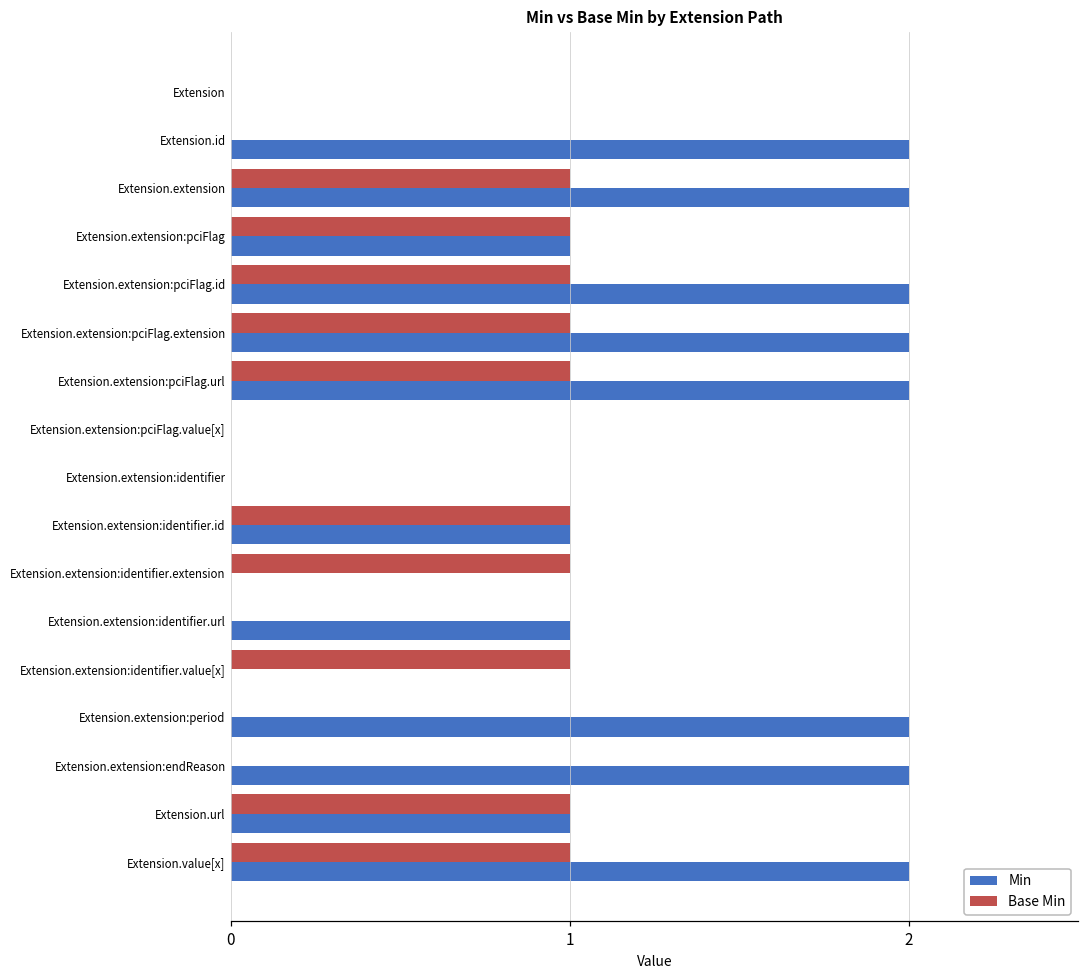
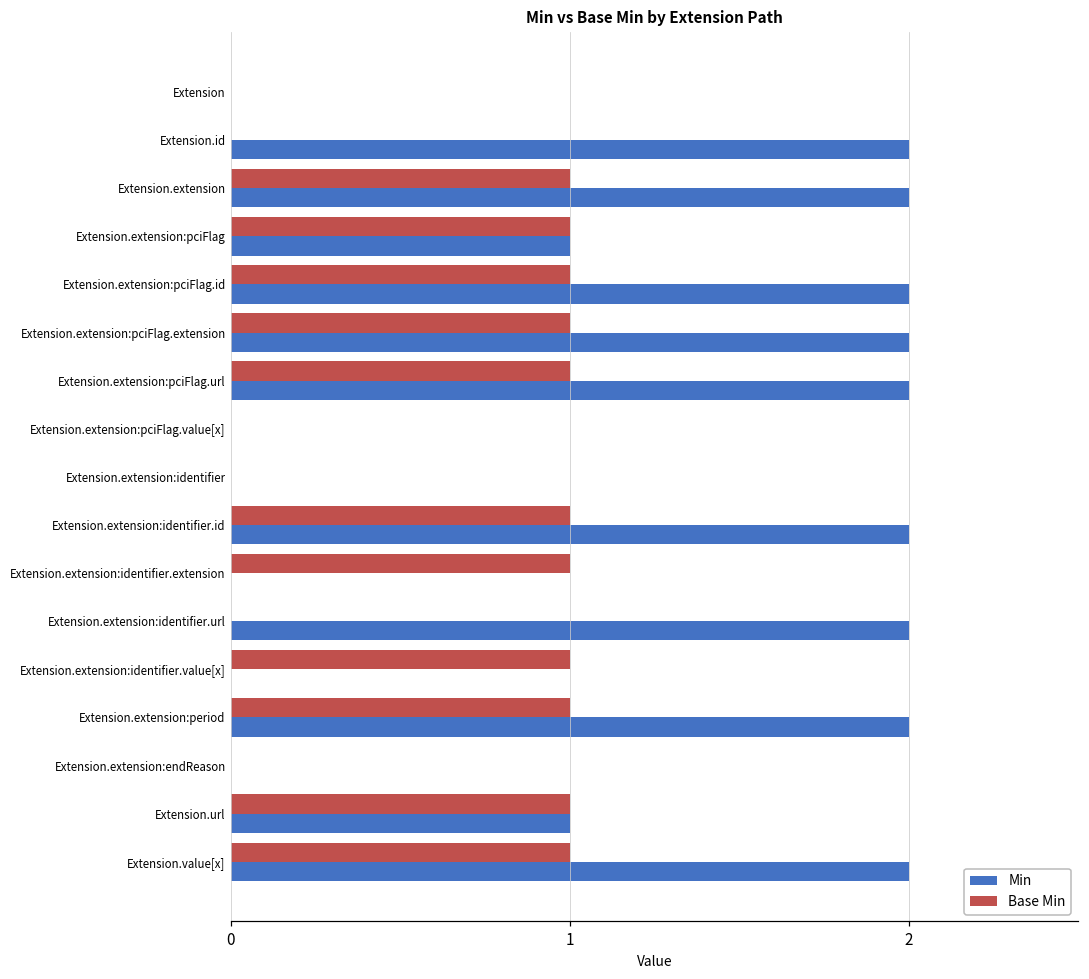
Min, Extension.extension:identifier.id: 1 -> 2
Min, Extension.extension:identifier.url: 1 -> 2
Base Min, Extension.extension:period: 0 -> 1
Min, Extension.extension:endReason: 2 -> 0
